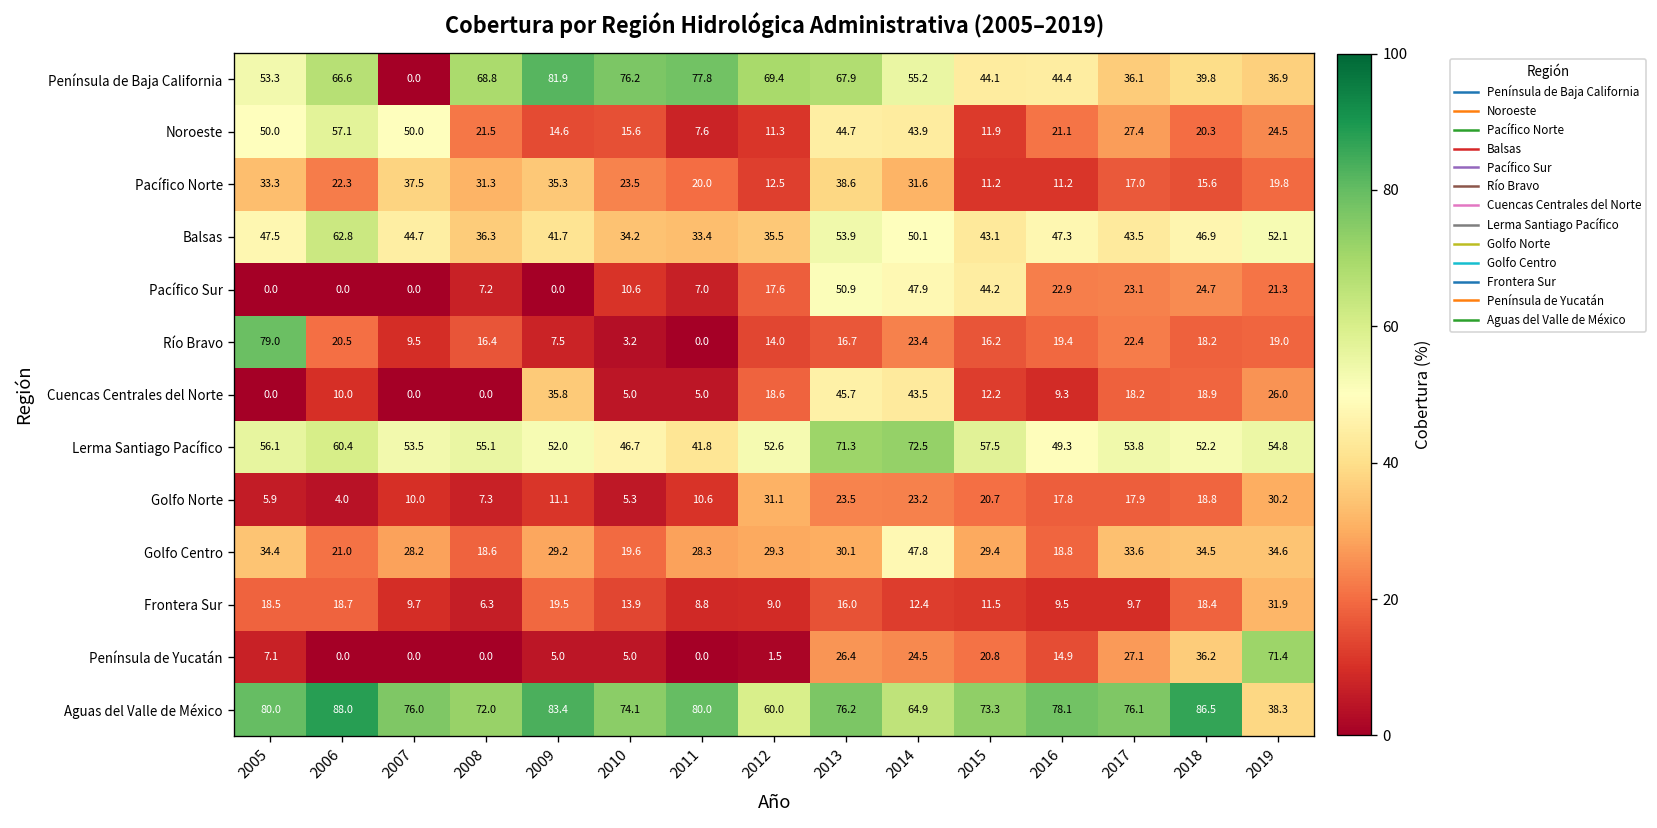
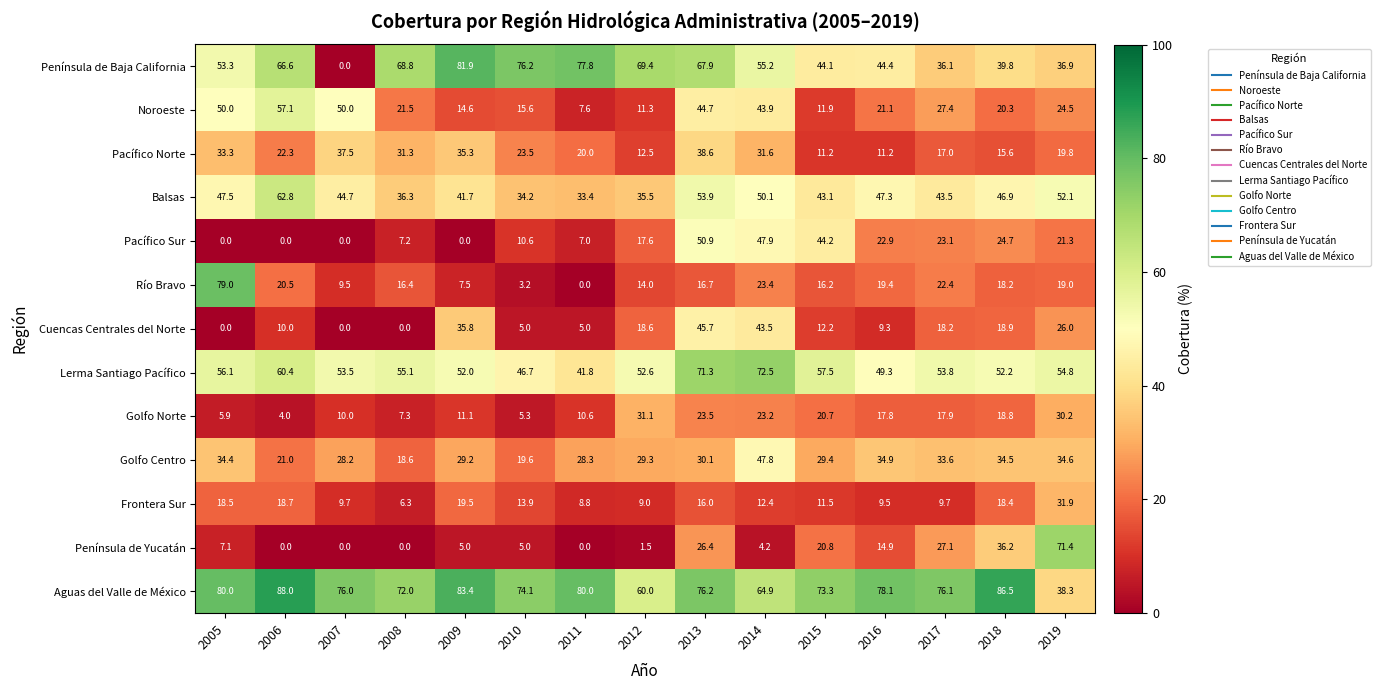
Golfo Centro, 2016: 18.8 -> 34.9
Península de Yucatán, 2014: 24.5 -> 4.2
